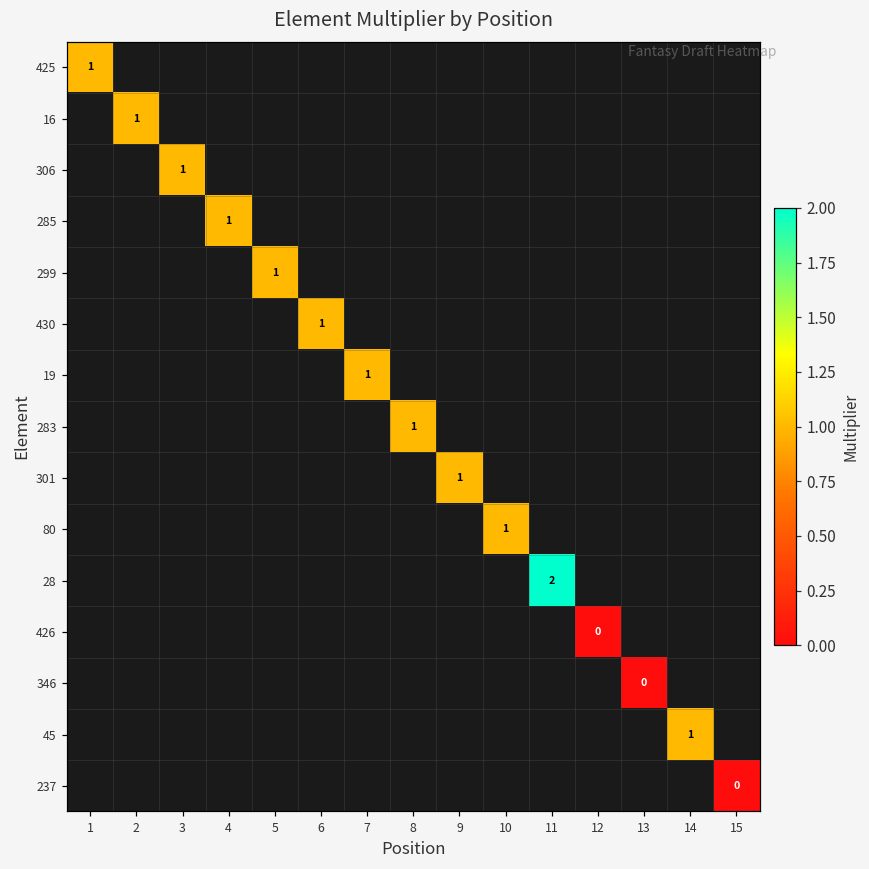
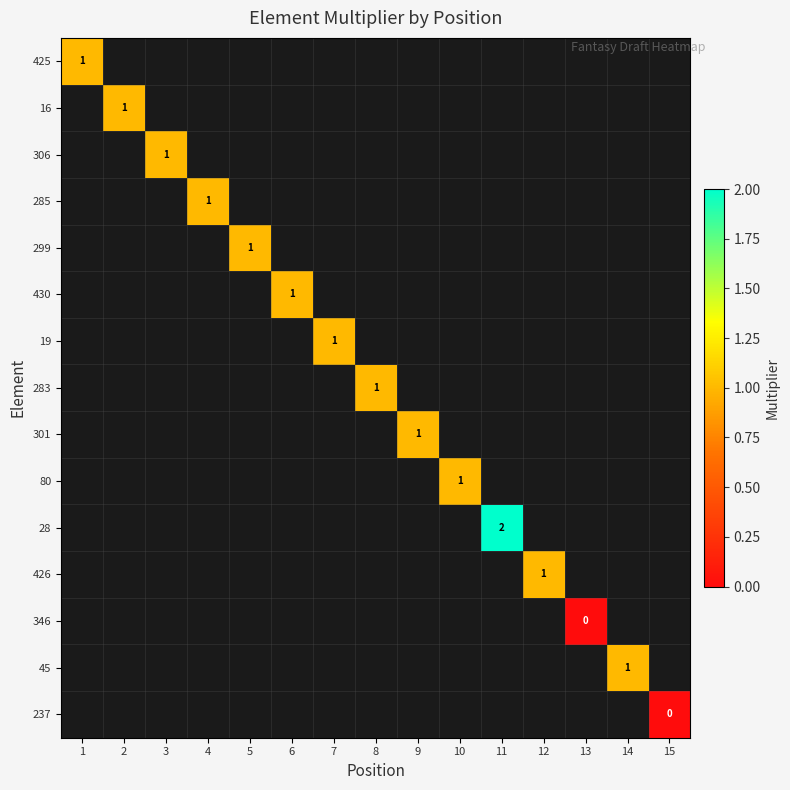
426, 12: 0 -> 1
